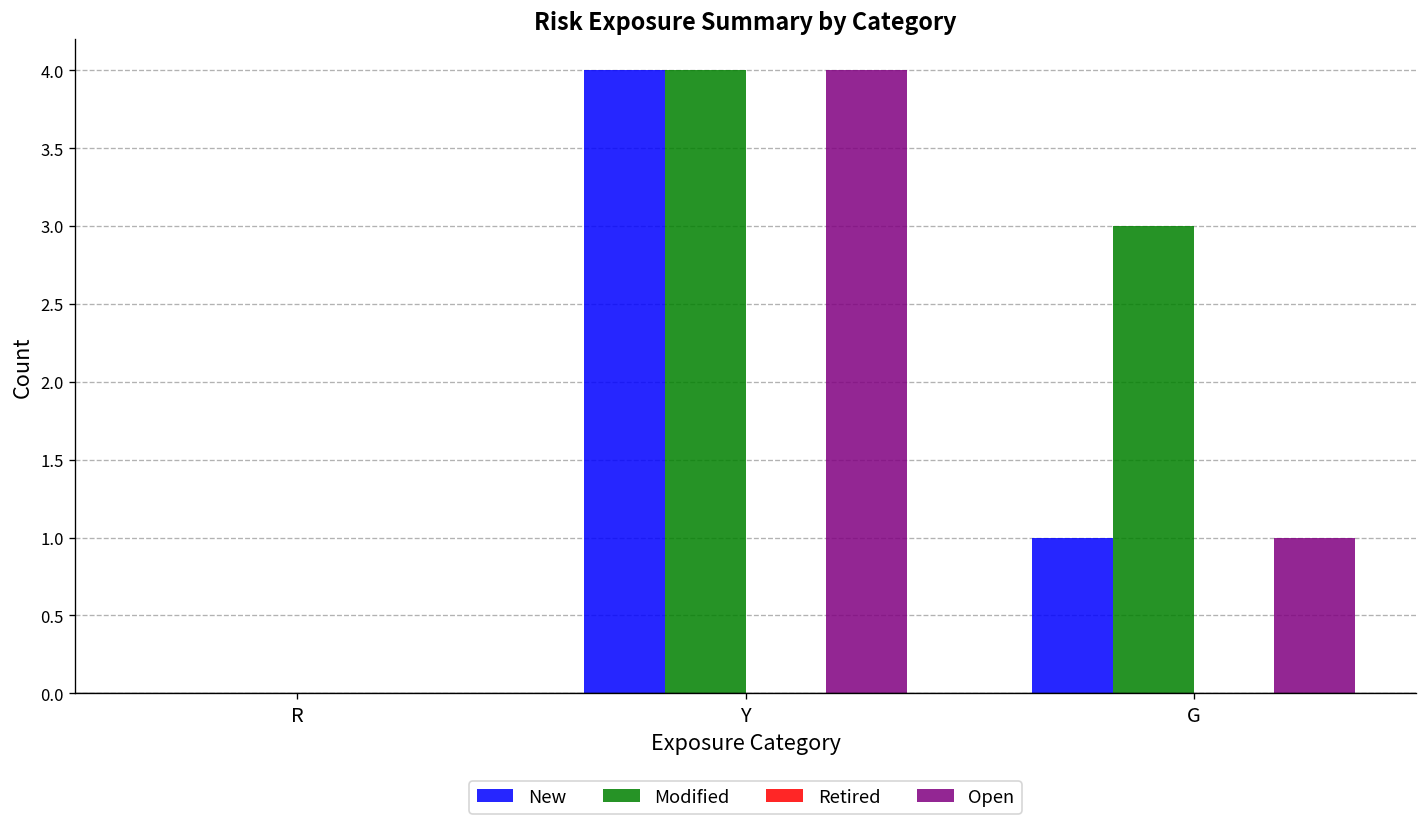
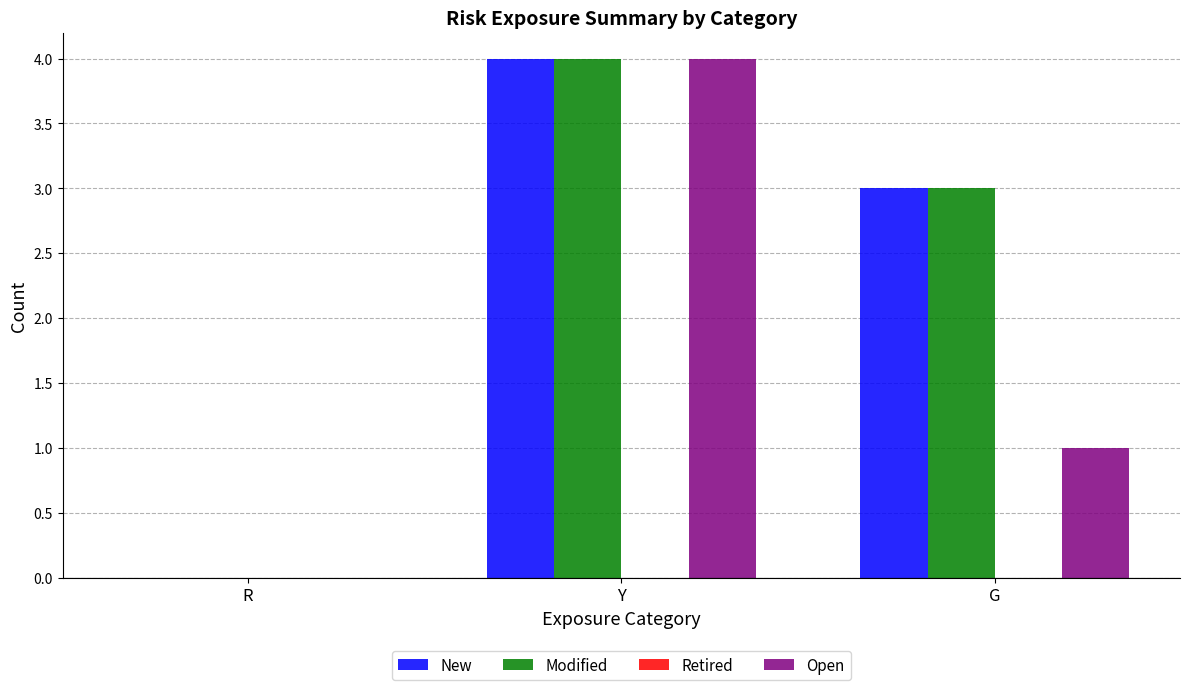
New, G: 1 -> 3
